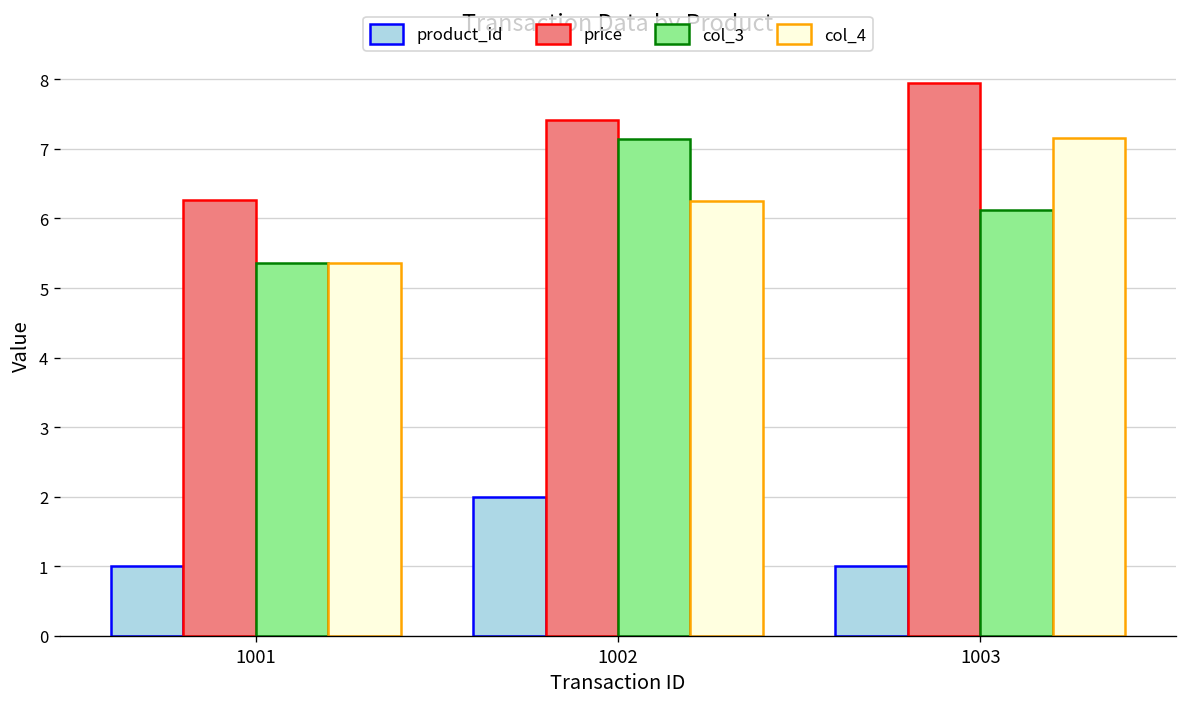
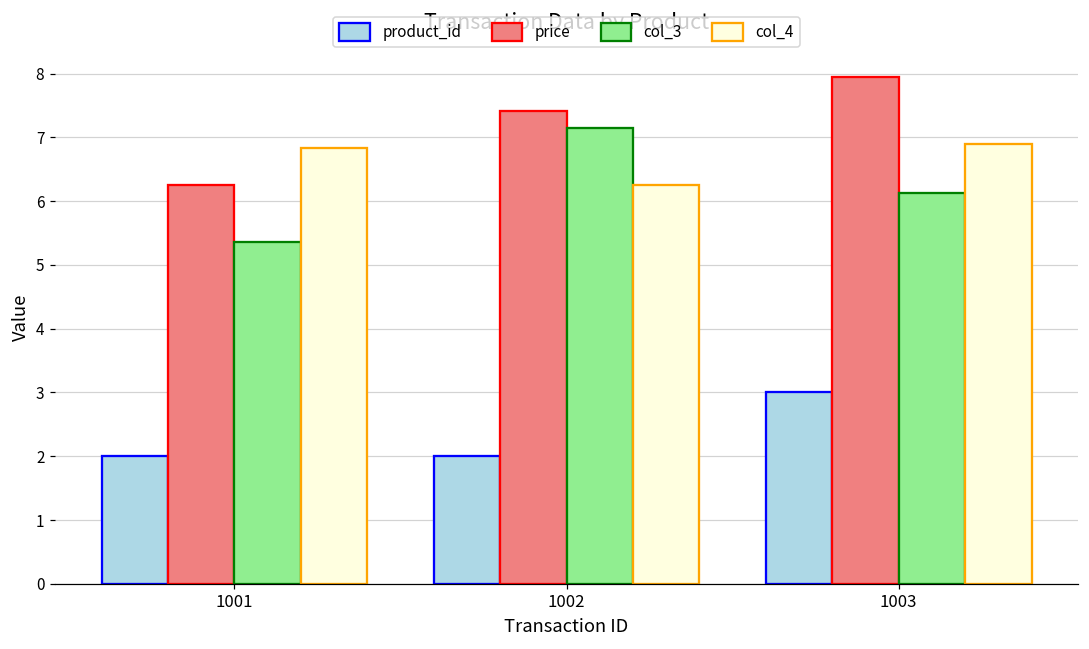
product_id, 1001: 1 -> 2
col_4, 1001: 5.4 -> 6.8
product_id, 1003: 1 -> 3
col_4, 1003: 7.2 -> 6.9
